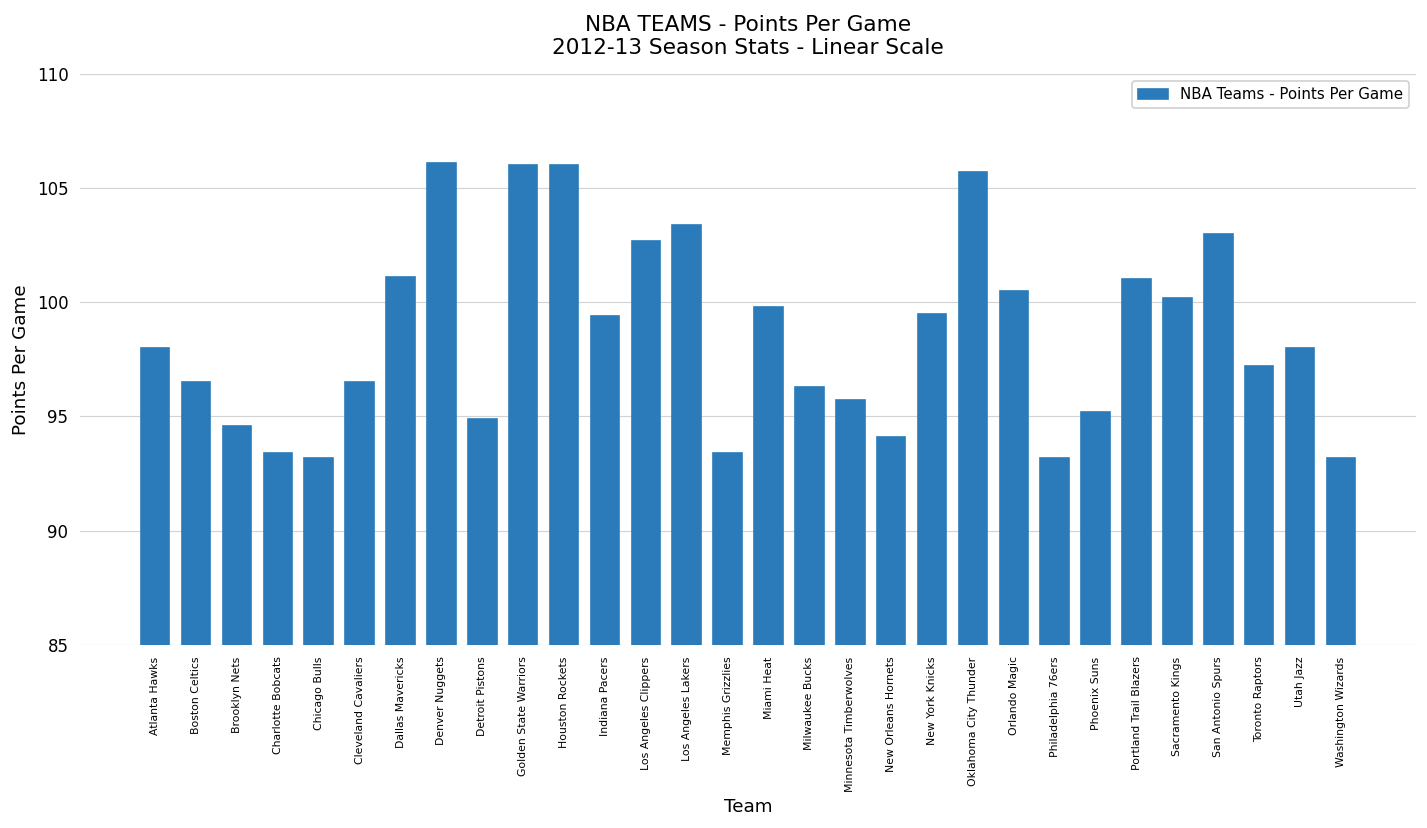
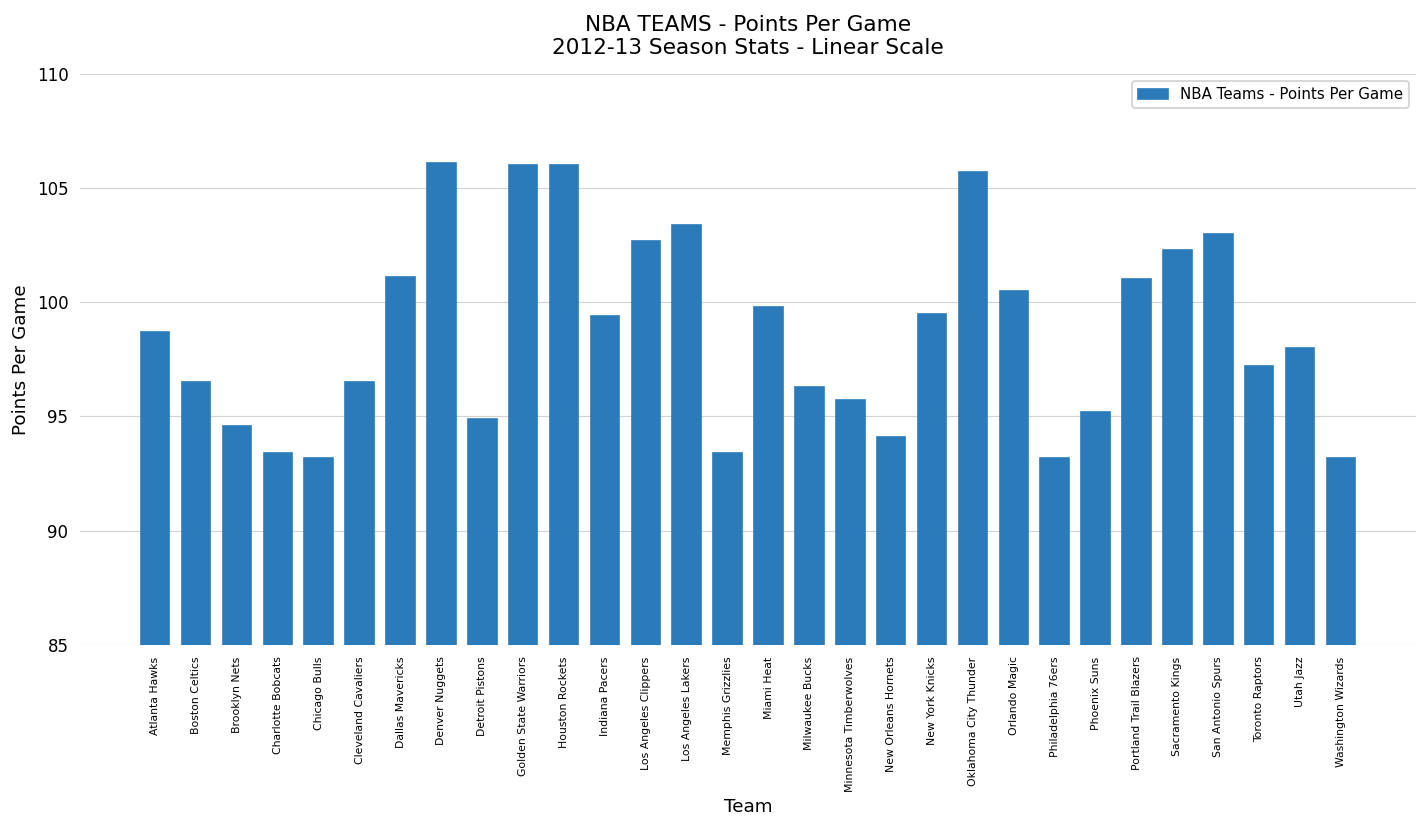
Atlanta Hawks: 98.0 -> 98.7
Sacramento Kings: 100.2 -> 102.3
